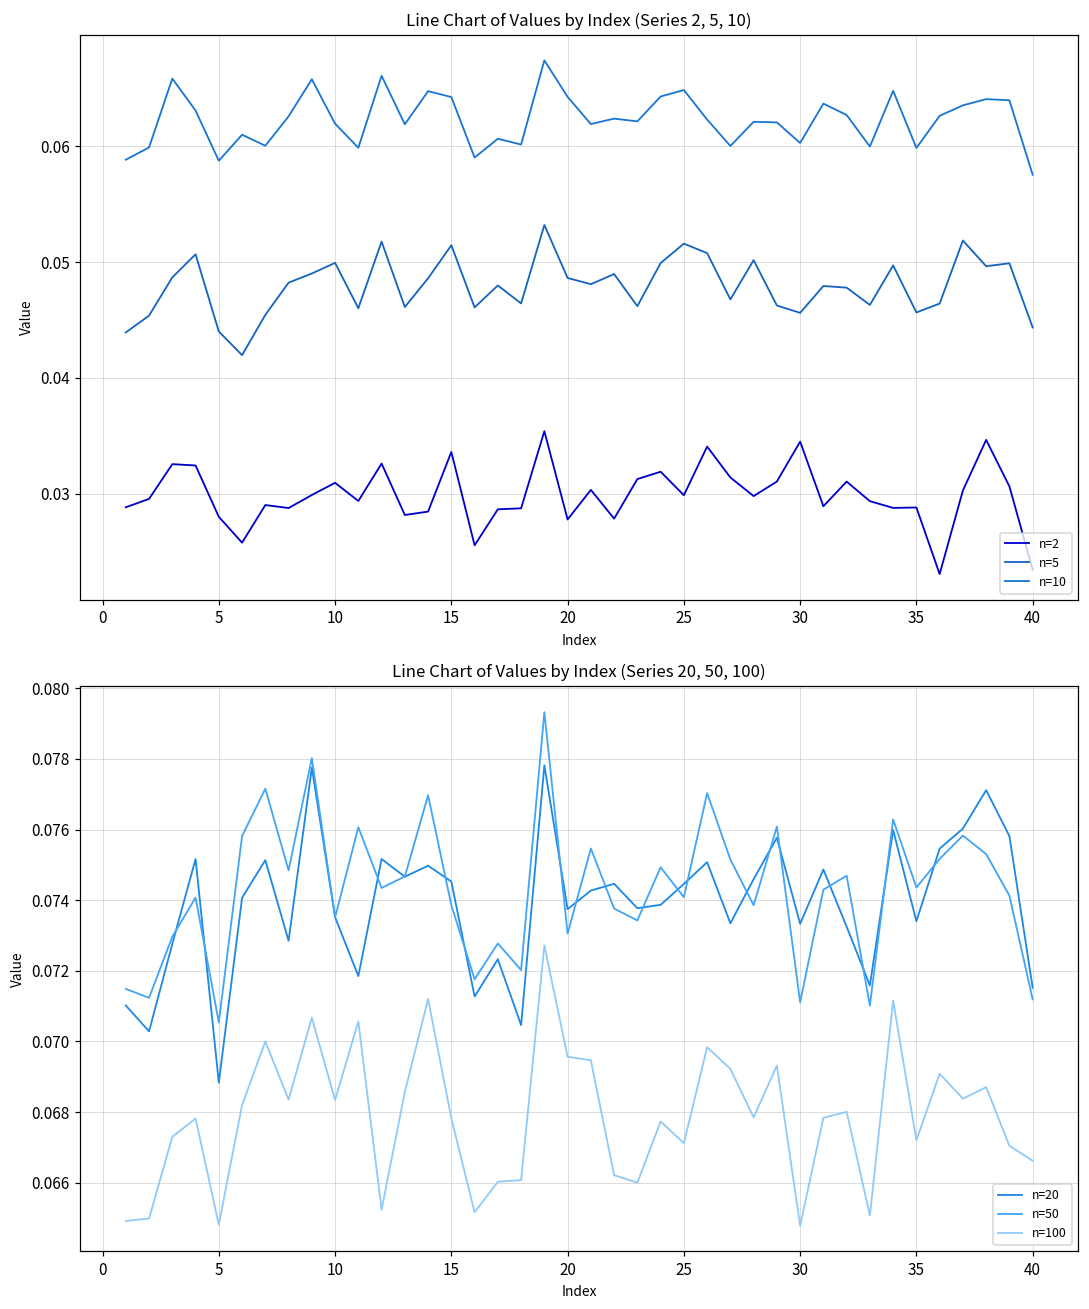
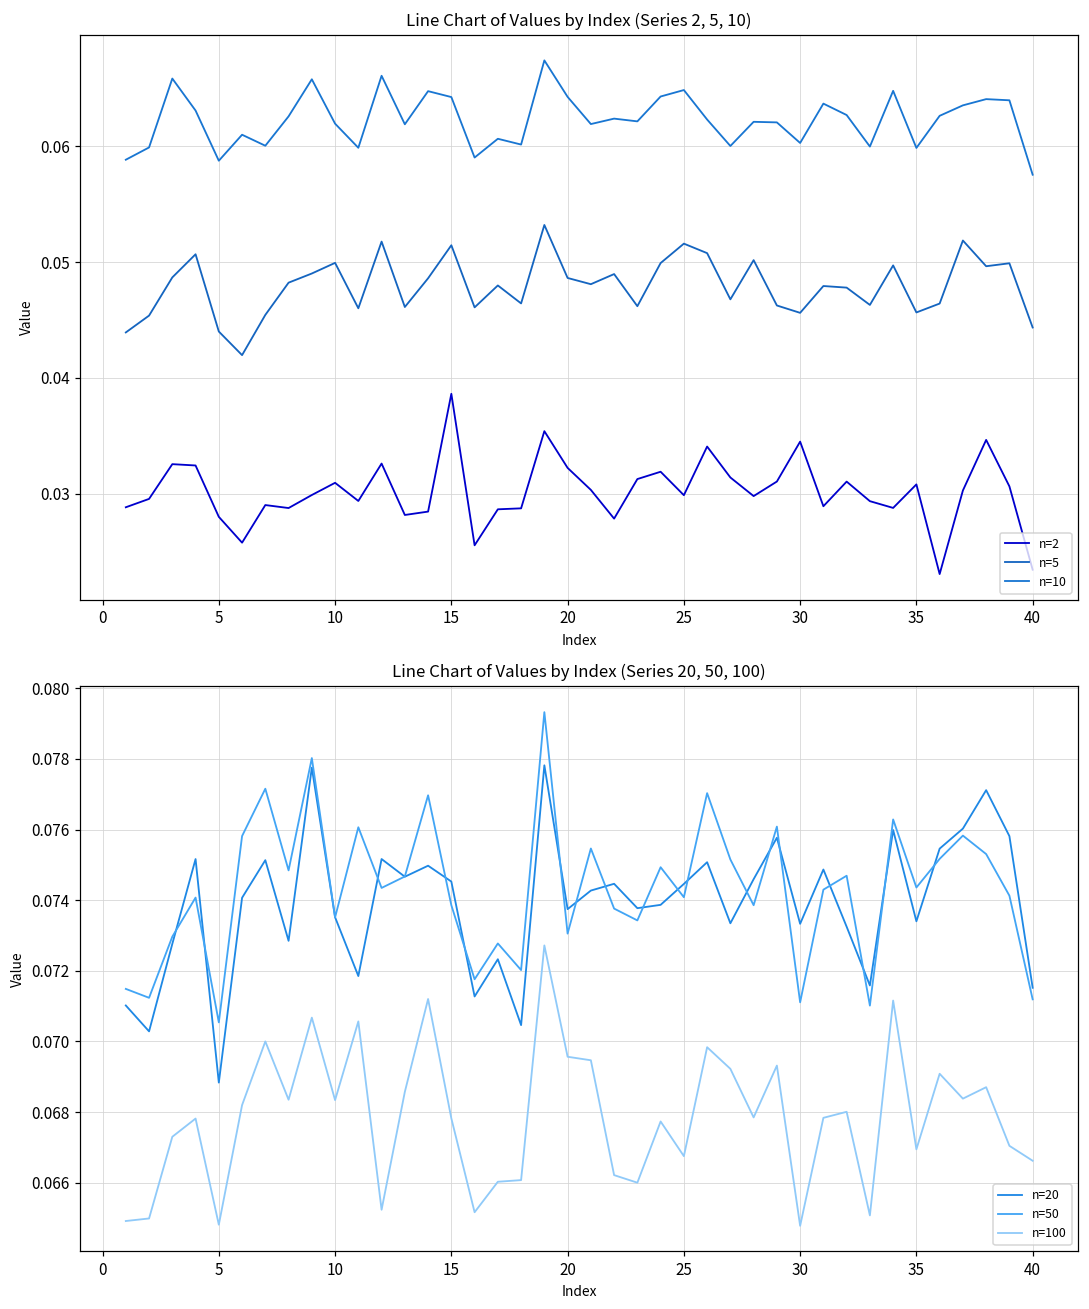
Line Chart of Values by Index (Series 2, 5, 10), n=2, 15: 0.0336 -> 0.0386
Line Chart of Values by Index (Series 2, 5, 10), n=2, 20: 0.0278 -> 0.0322
Line Chart of Values by Index (Series 2, 5, 10), n=2, 35: 0.0288 -> 0.0308
Line Chart of Values by Index (Series 20, 50, 100), n=100, 25: 0.0671 -> 0.0668
Line Chart of Values by Index (Series 20, 50, 100), n=100, 35: 0.0672 -> 0.0669
